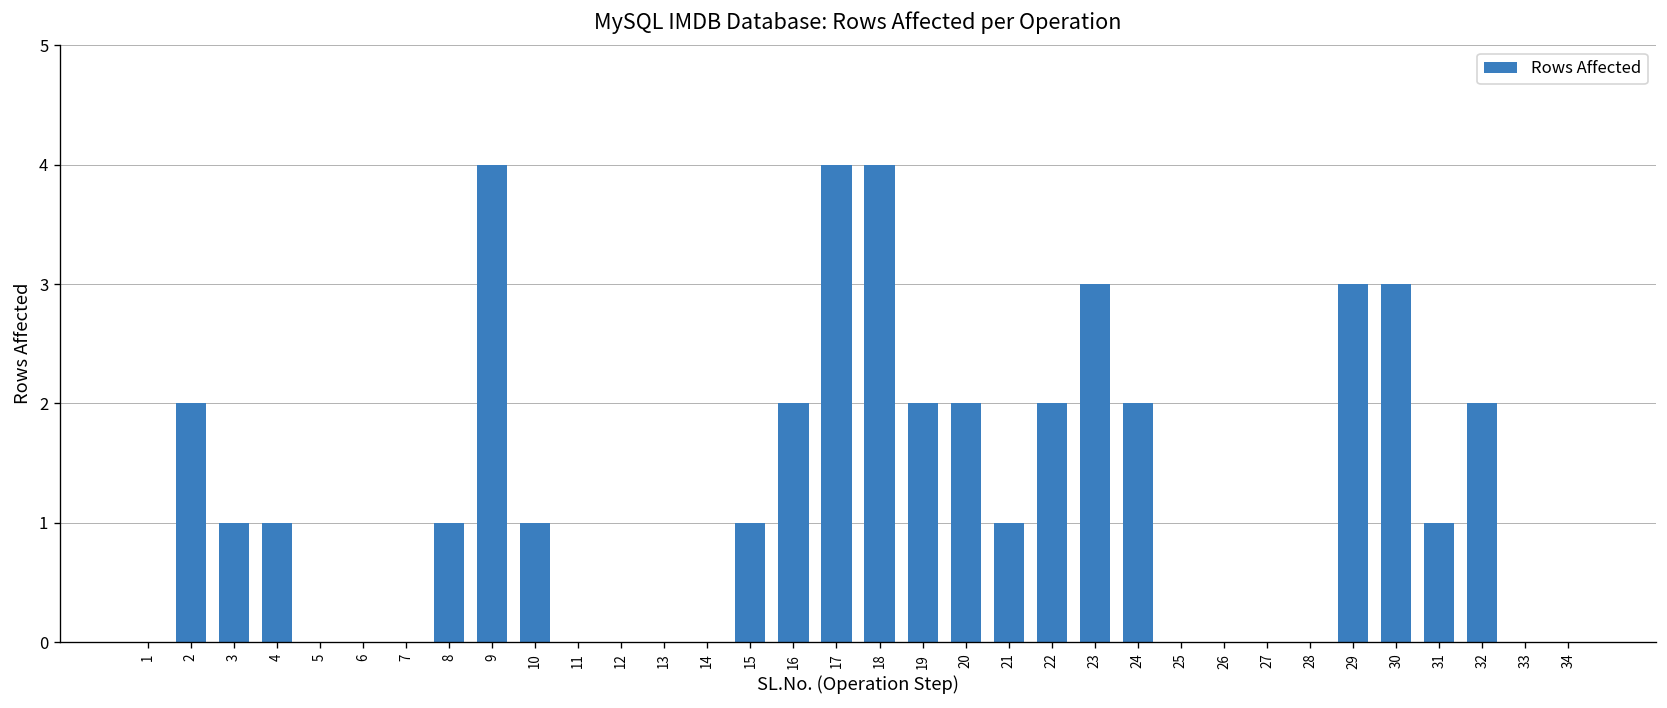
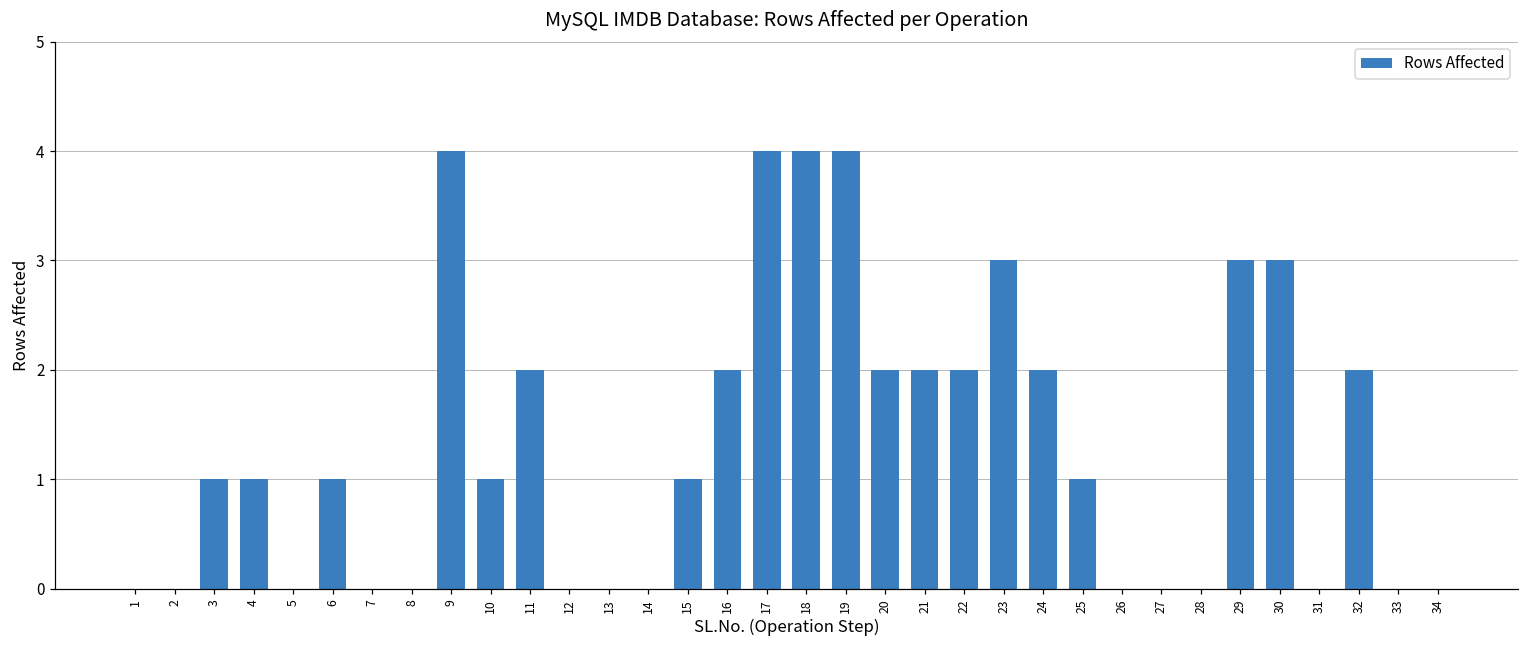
2: 2 -> 0
6: 0 -> 1
8: 1 -> 0
11: 0 -> 2
19: 2 -> 4
21: 1 -> 2
25: 0 -> 1
31: 1 -> 0
